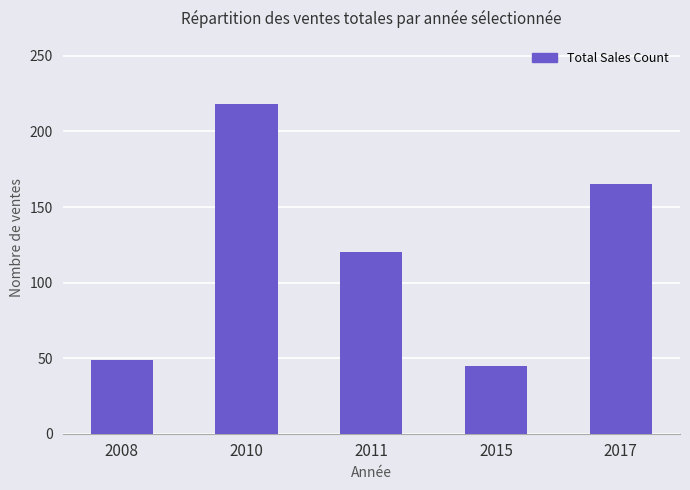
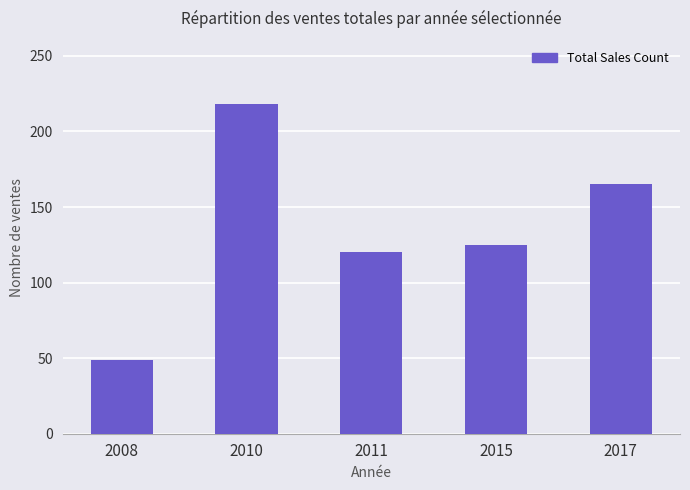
2015: 45 -> 125
